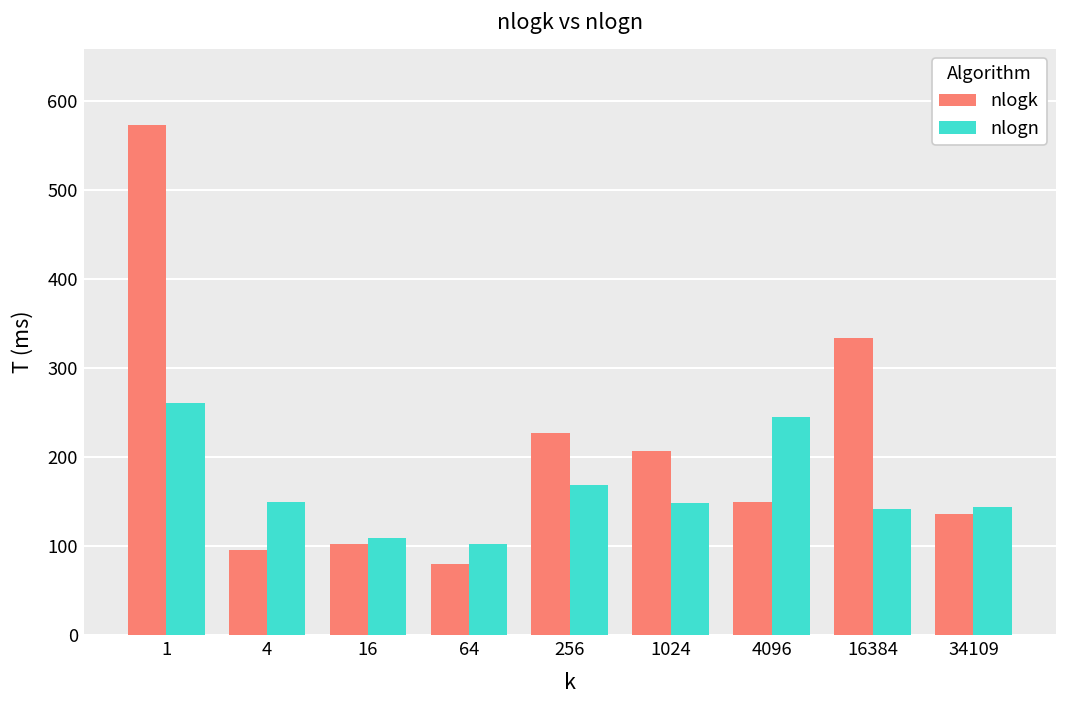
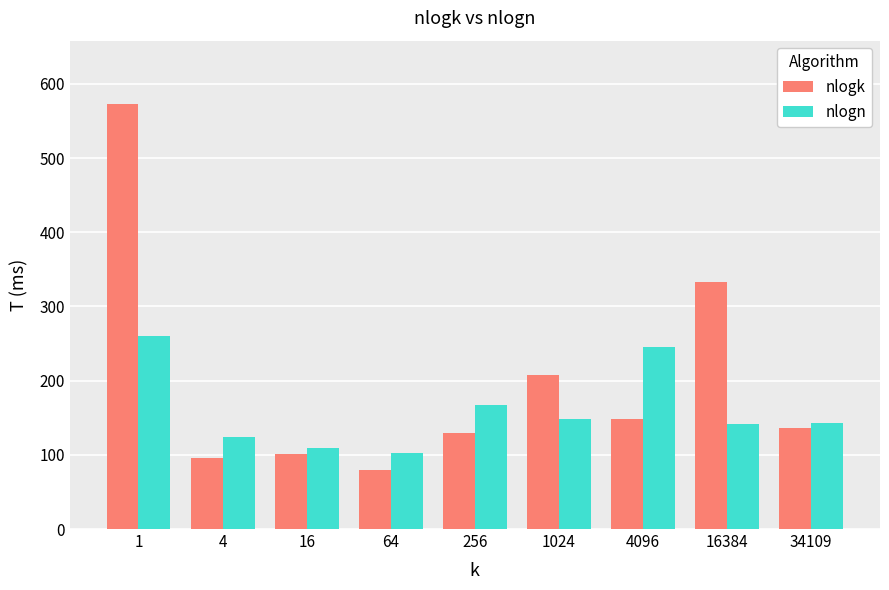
nlogn, 4: 150 -> 120
nlogk, 256: 230 -> 130
